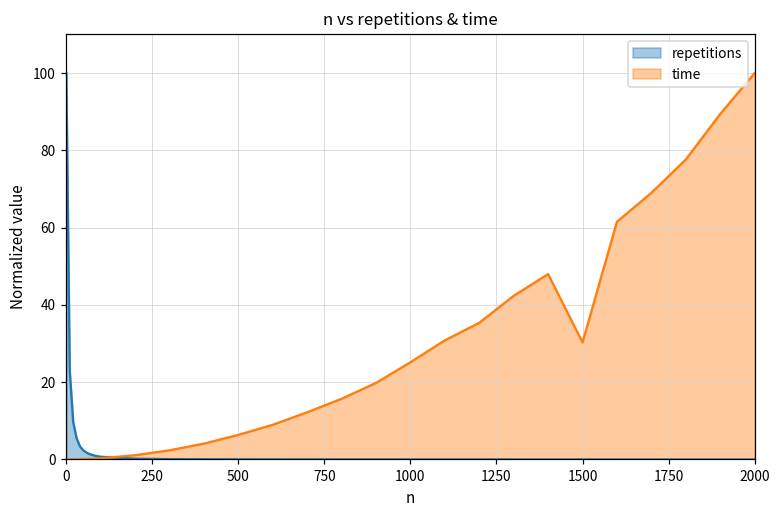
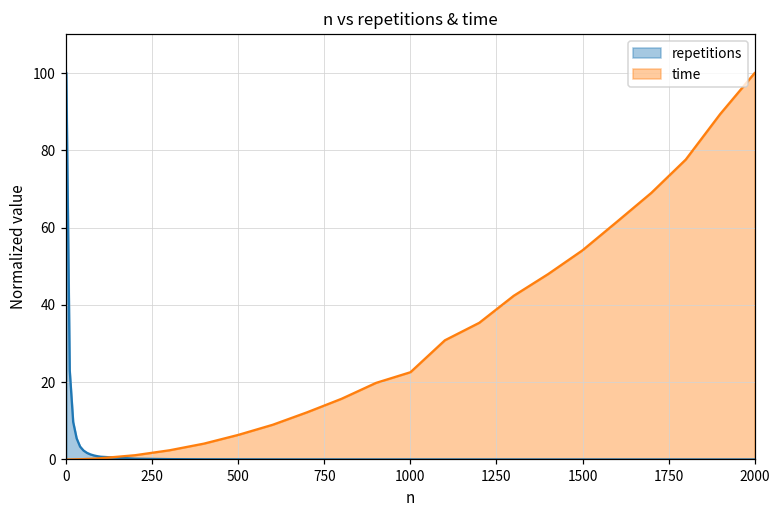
time, 1000: 25 -> 23
time, 1500: 30 -> 54
